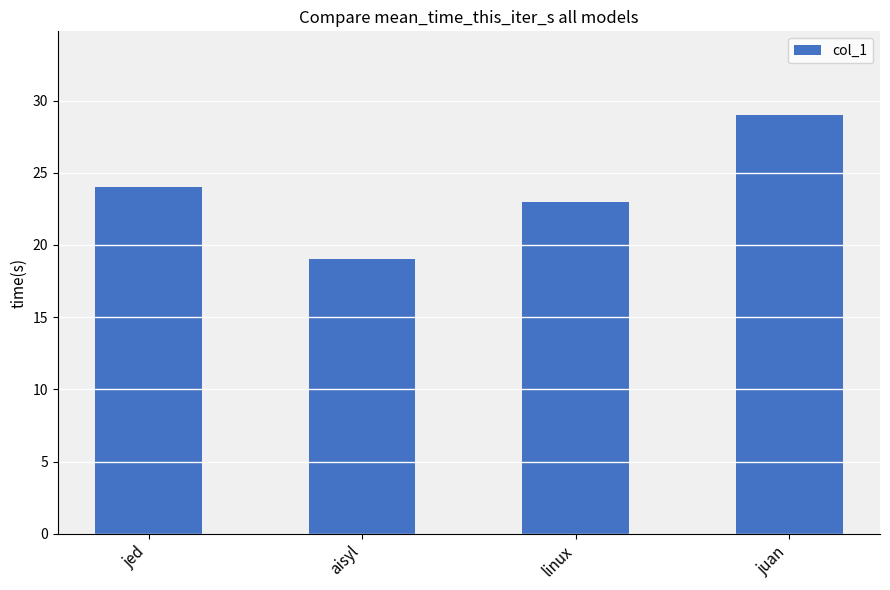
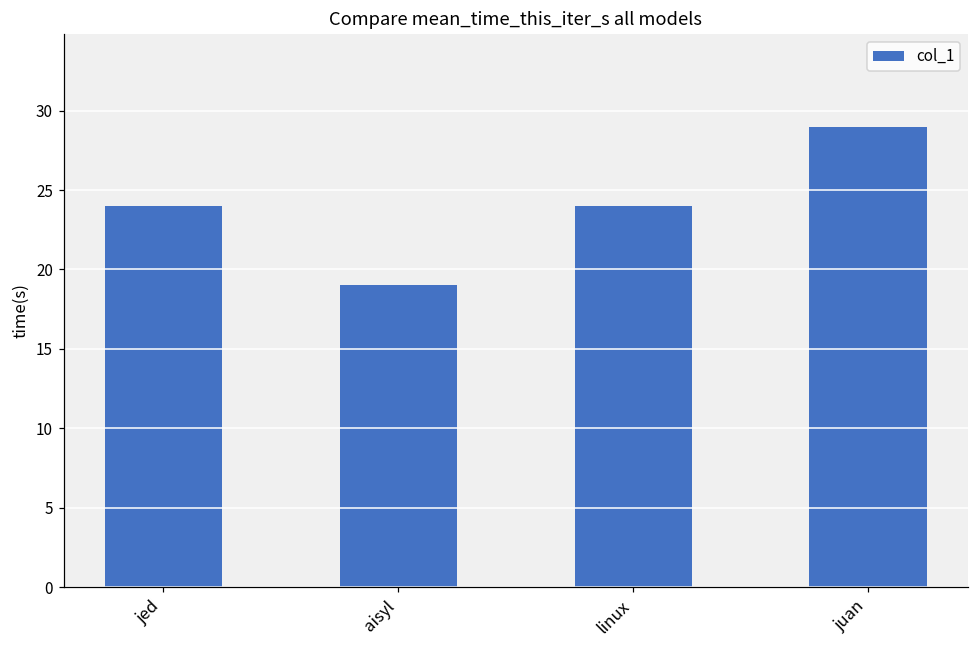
linux: 23 -> 24
